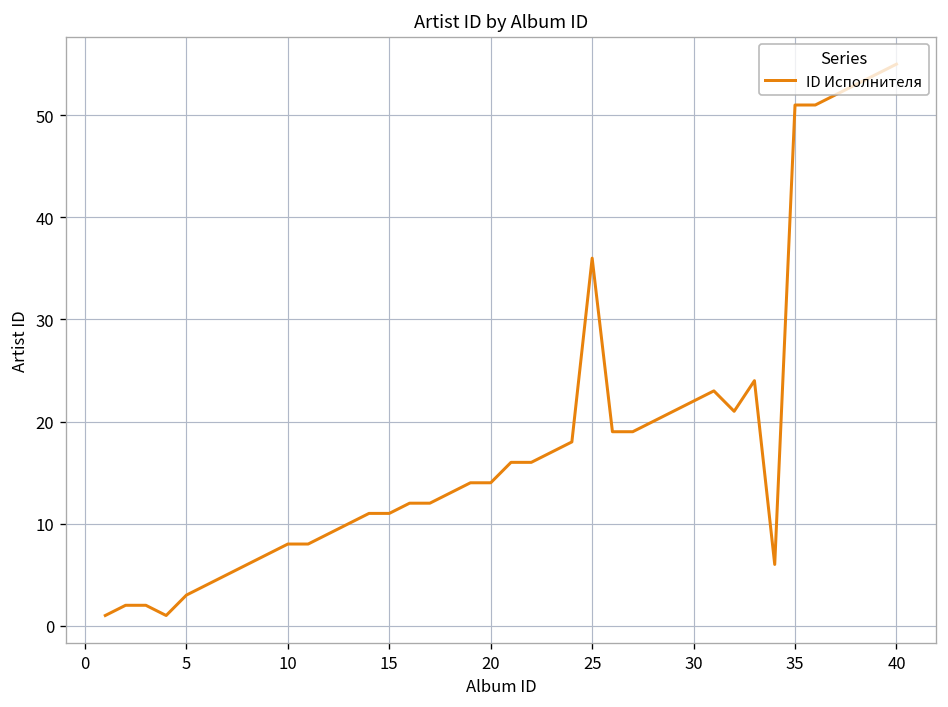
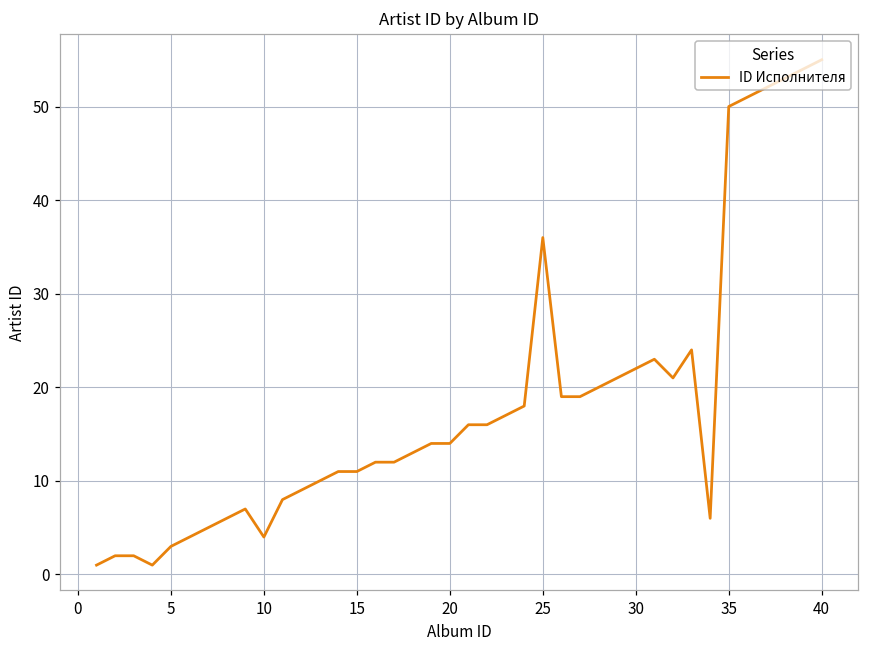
10: 8 -> 4
35: 51 -> 50
